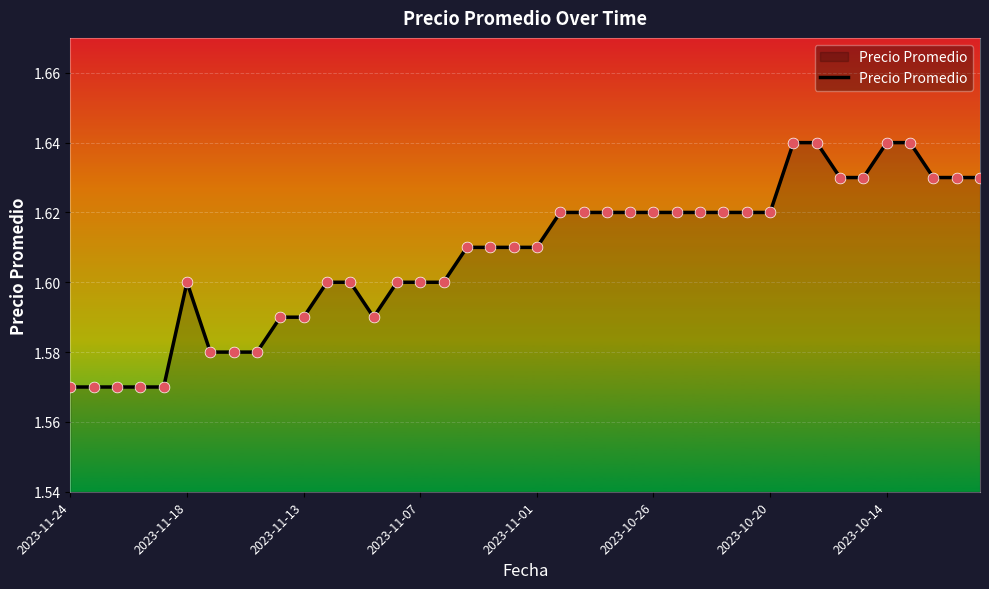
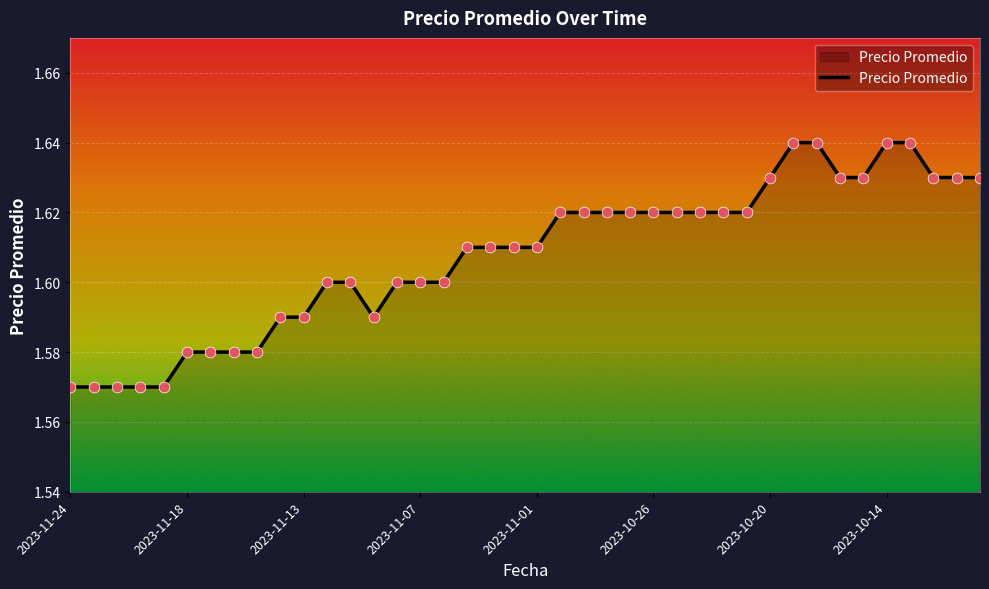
2023-11-18: 1.60 -> 1.58
2023-10-20: 1.62 -> 1.63
